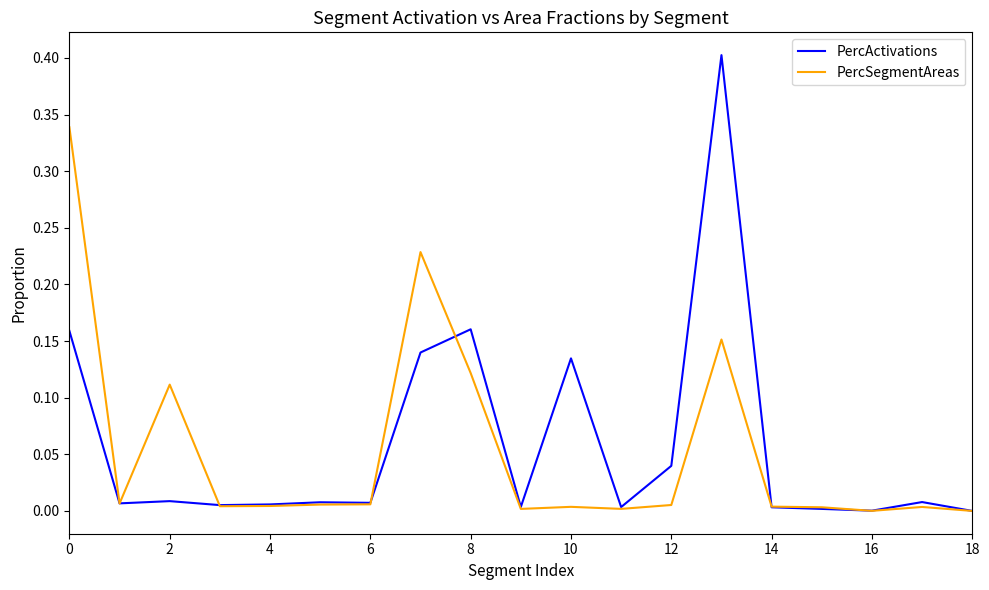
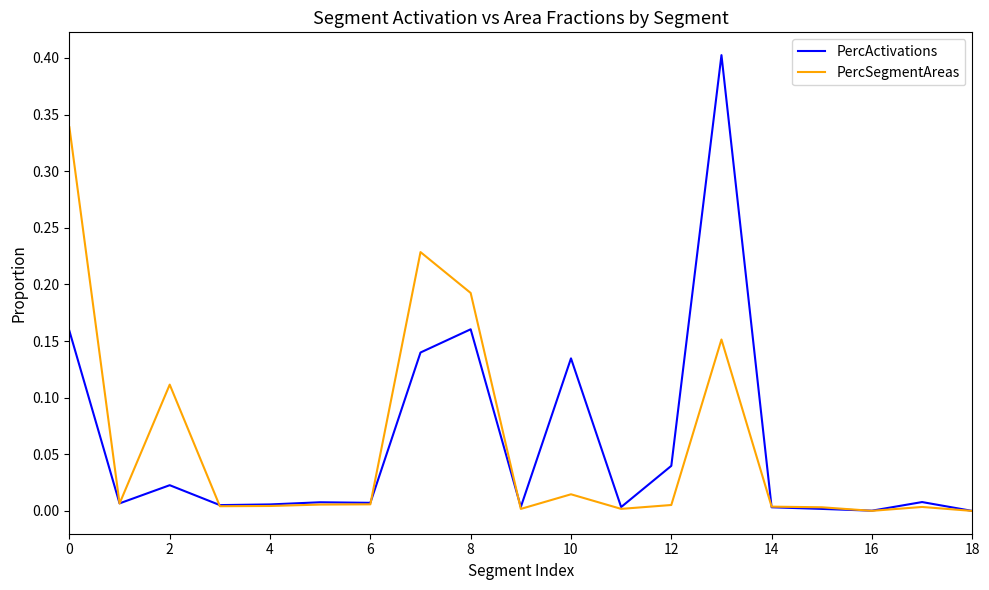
PercActivations, 2: 0.009 -> 0.023
PercSegmentAreas, 8: 0.122 -> 0.192
PercSegmentAreas, 10: 0.004 -> 0.015
